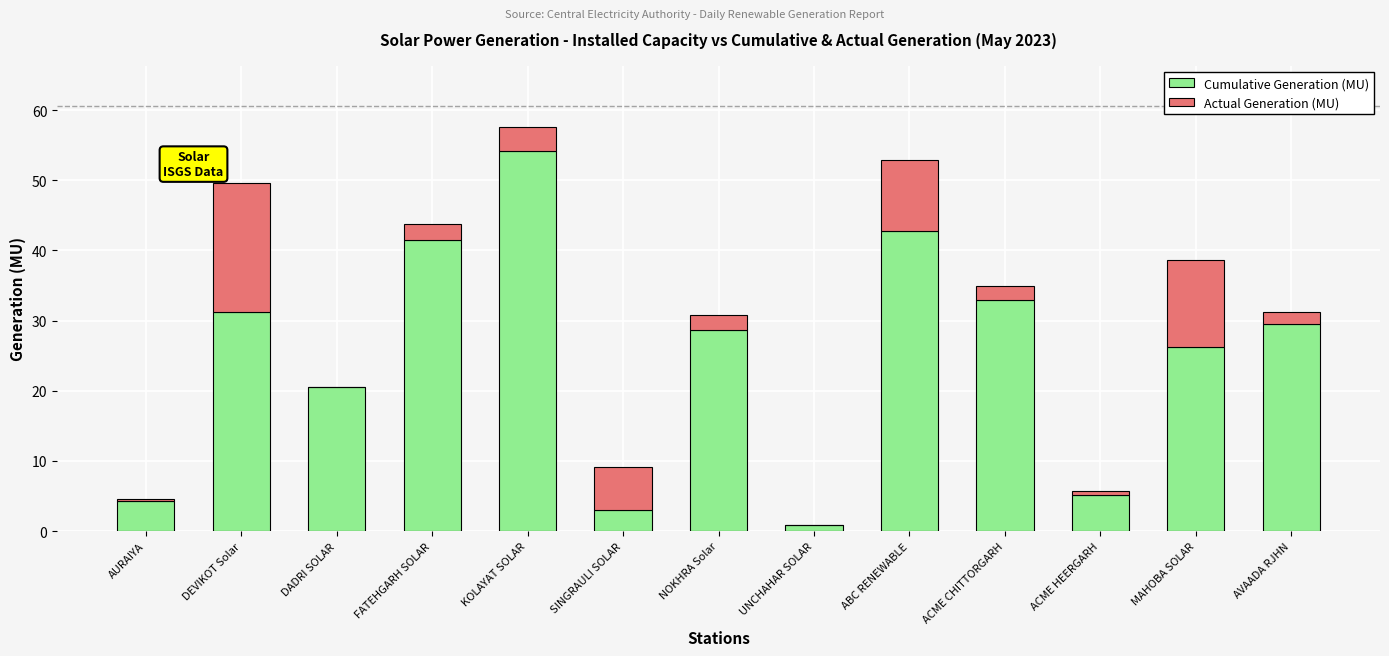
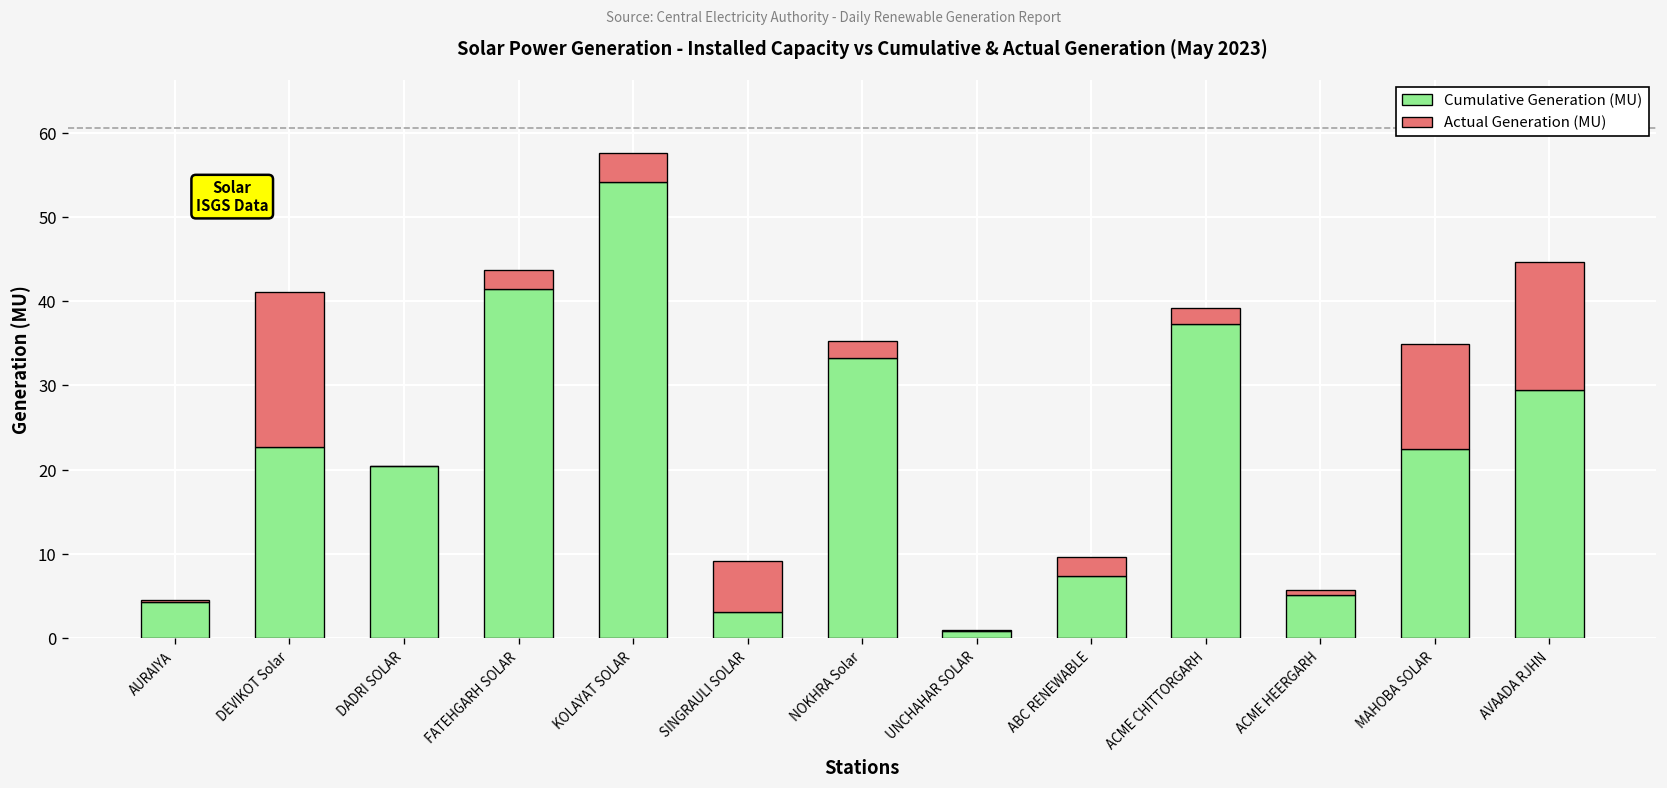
Cumulative Generation (MU), DEVIKOT Solar: 31 -> 23
Cumulative Generation (MU), NOKHRA Solar: 29 -> 33
Cumulative Generation (MU), ABC RENEWABLE: 43 -> 7
Actual Generation (MU), ABC RENEWABLE: 10 -> 2
Cumulative Generation (MU), ACME CHITTORGARH: 33 -> 37
Cumulative Generation (MU), MAHOBA SOLAR: 26 -> 22
Actual Generation (MU), AVAADA RJHN: 2 -> 15
